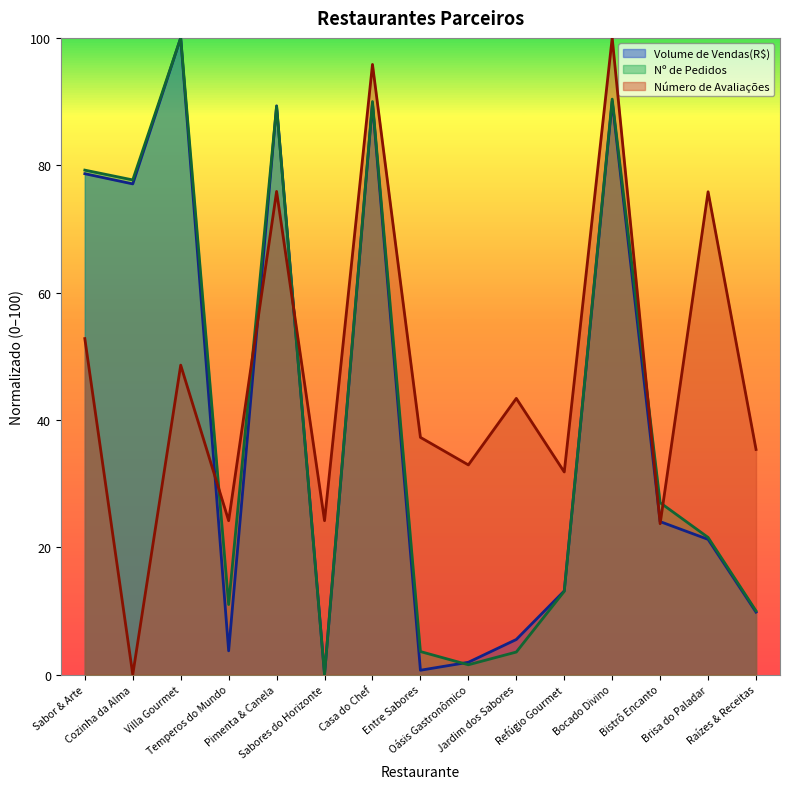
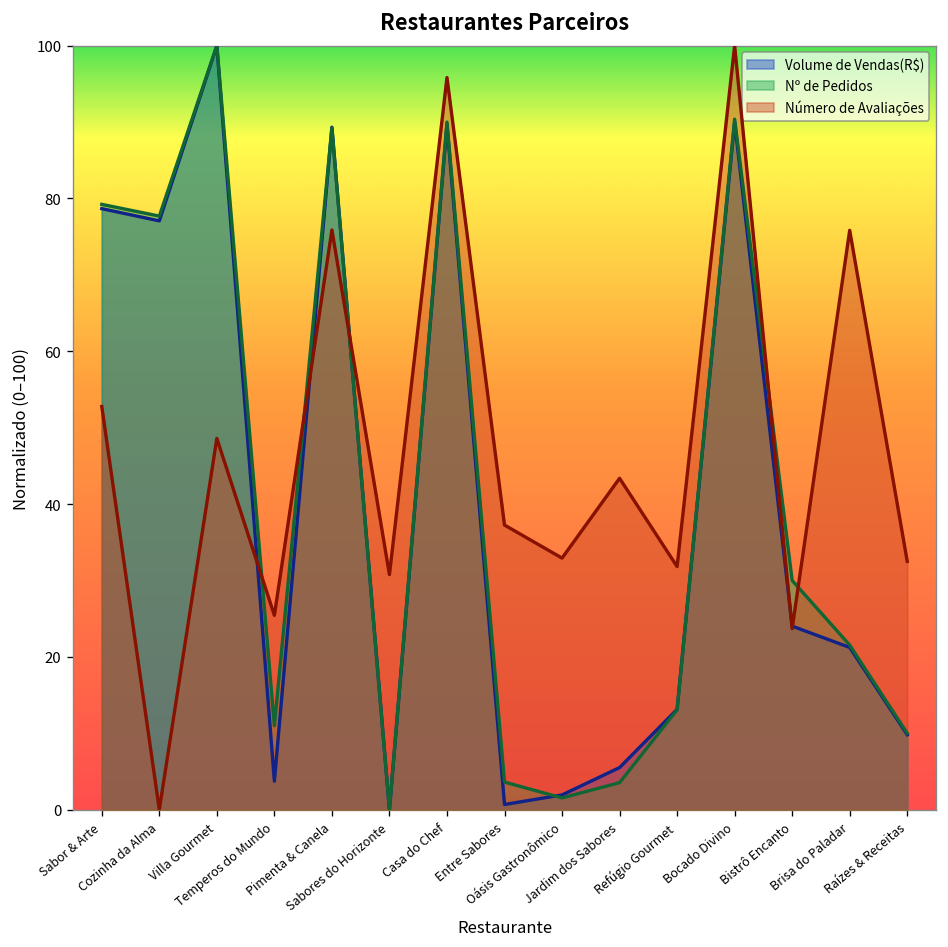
Número de Avaliações, Temperos do Mundo: 24 -> 25
Número de Avaliações, Sabores do Horizonte: 24 -> 31
Nº de Pedidos, Bistrô Encanto: 27 -> 30
Número de Avaliações, Raízes & Receitas: 35 -> 33
